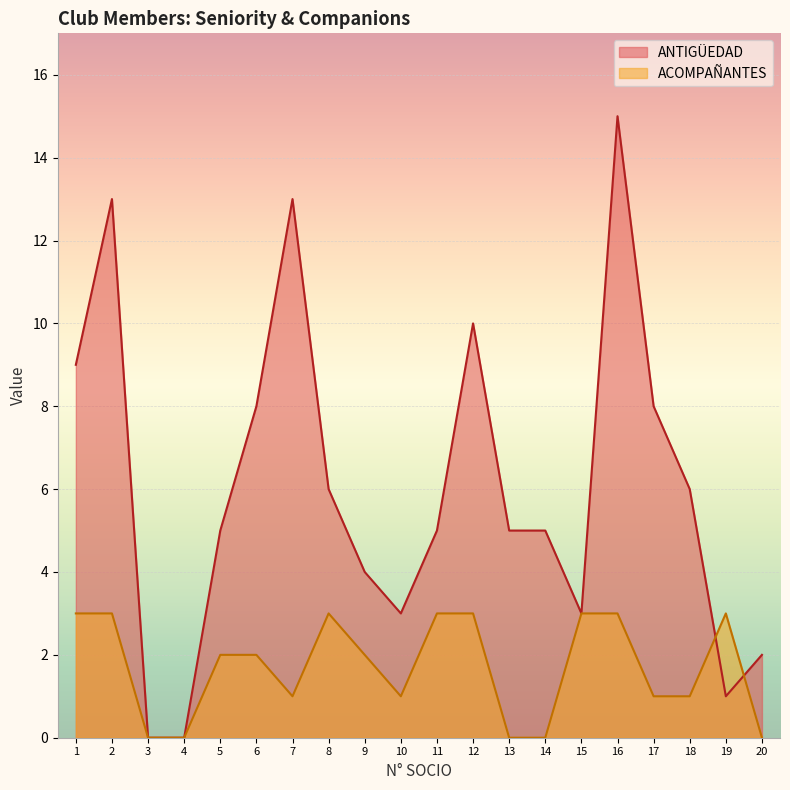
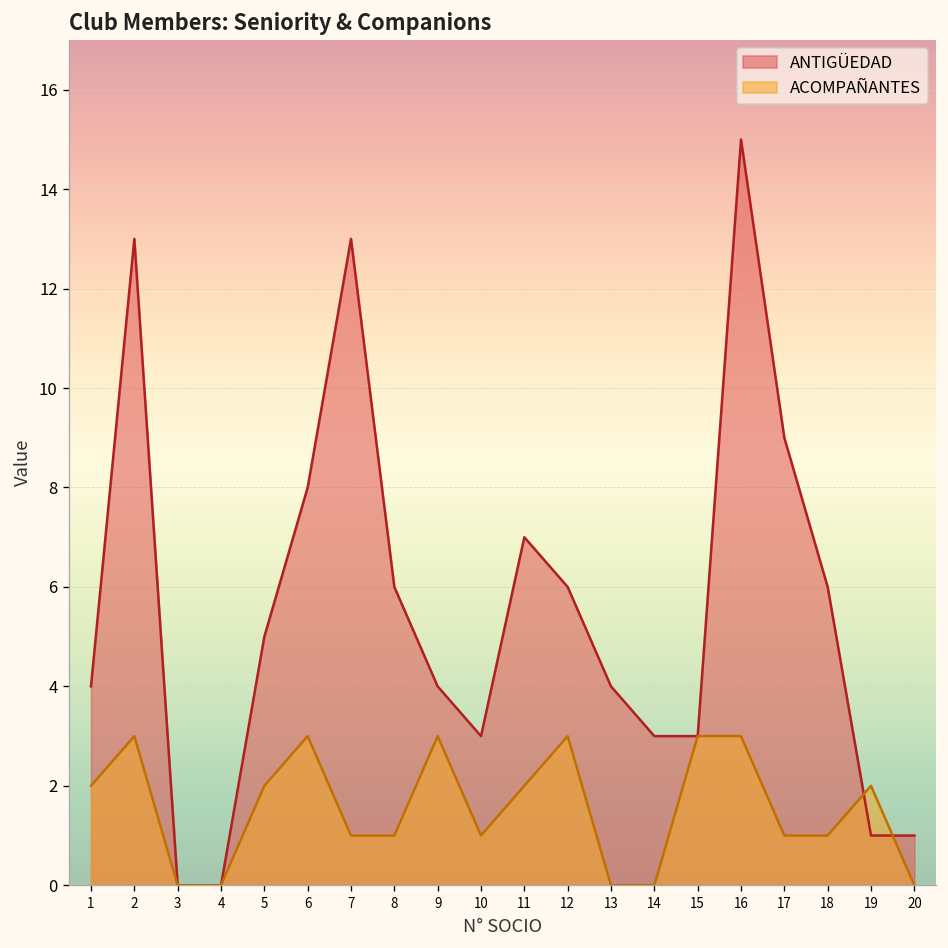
ANTIGÜEDAD, 1: 9 -> 4
ACOMPAÑANTES, 1: 3 -> 2
ACOMPAÑANTES, 6: 2 -> 3
ACOMPAÑANTES, 8: 3 -> 1
ACOMPAÑANTES, 9: 2 -> 3
ANTIGÜEDAD, 11: 5 -> 7
ACOMPAÑANTES, 11: 3 -> 2
ANTIGÜEDAD, 12: 10 -> 6
ANTIGÜEDAD, 13: 5 -> 4
ANTIGÜEDAD, 14: 5 -> 3
ANTIGÜEDAD, 17: 8 -> 9
ACOMPAÑANTES, 19: 3 -> 2
ANTIGÜEDAD, 20: 2 -> 1
